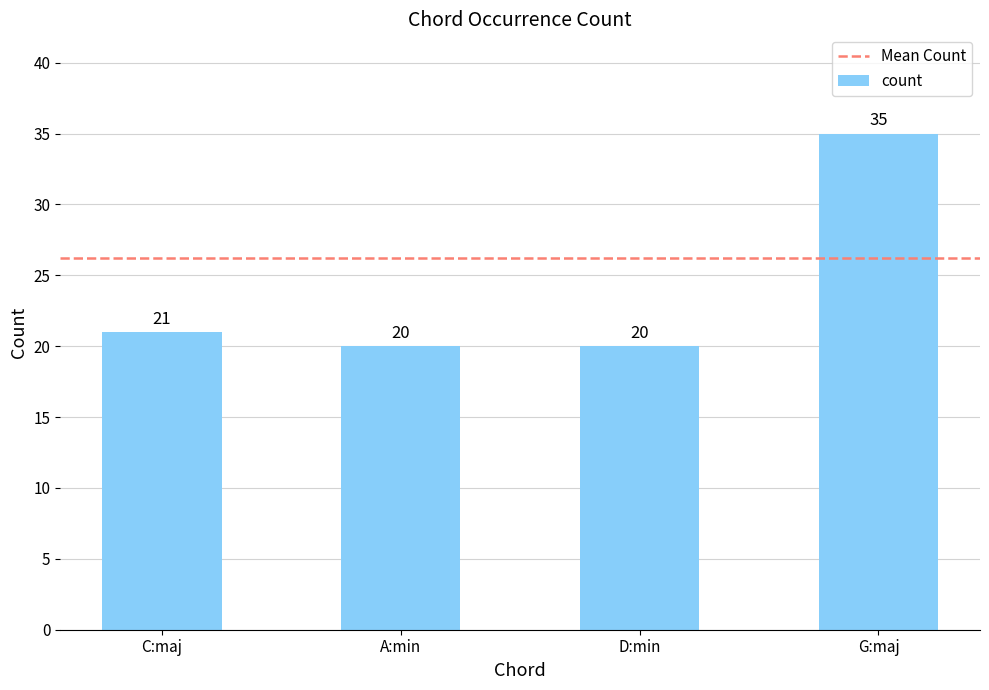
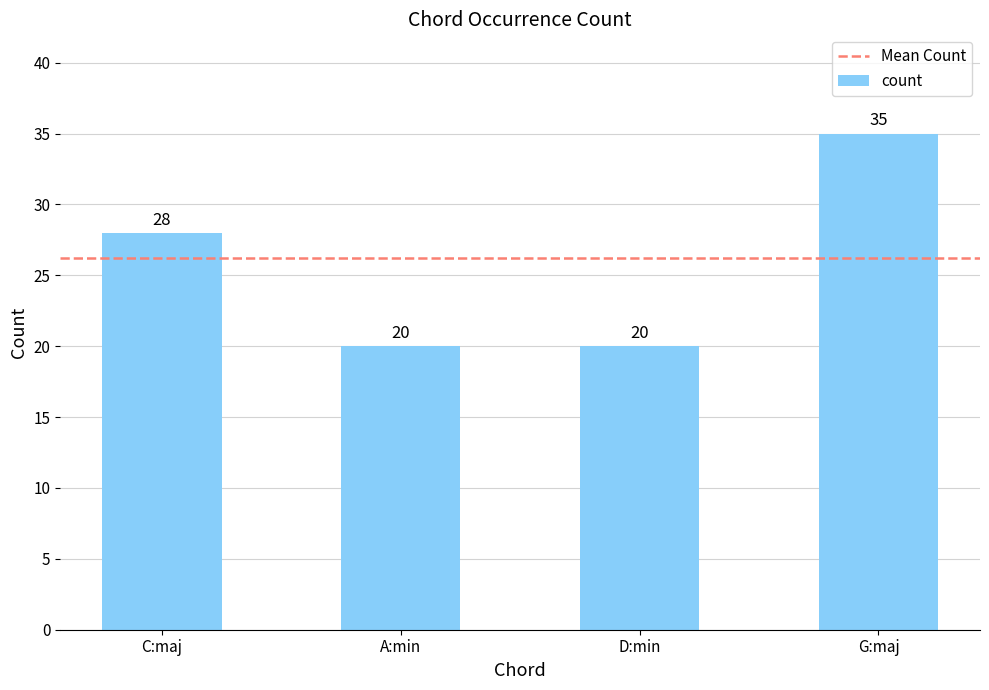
C:maj: 21 -> 28
